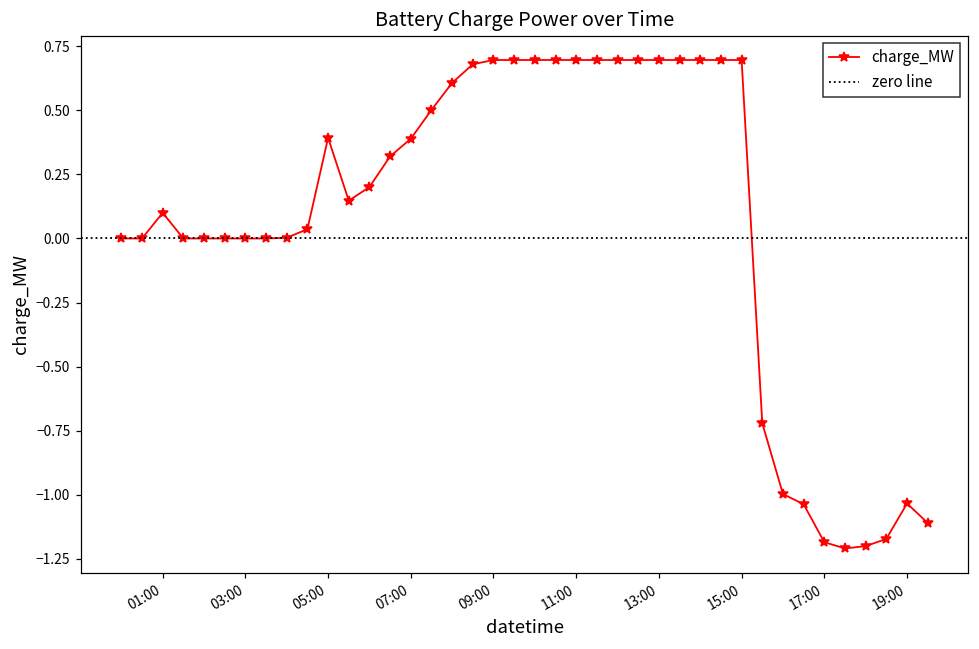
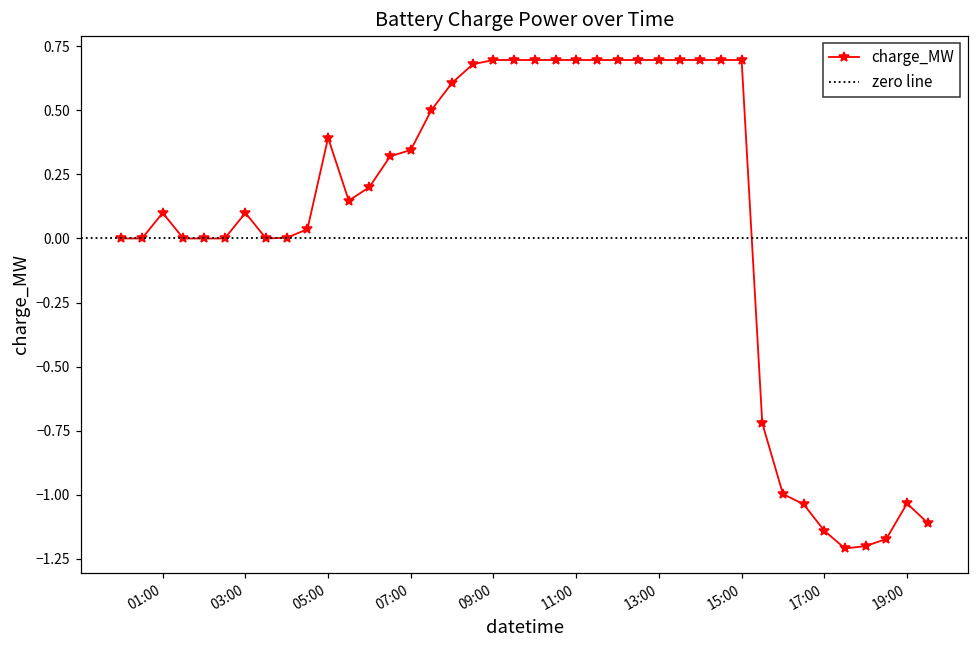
03:00: 0.0 -> 0.1
07:00: 0.39 -> 0.35
17:00: -1.19 -> -1.14
